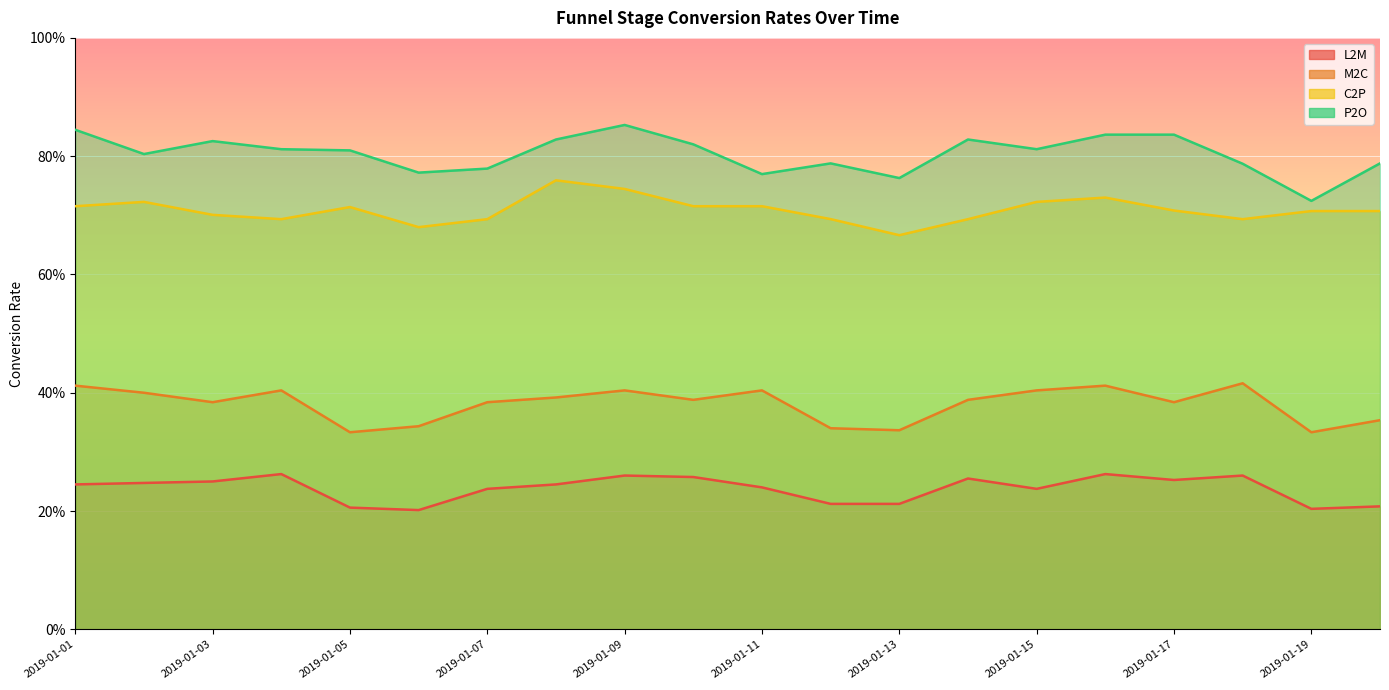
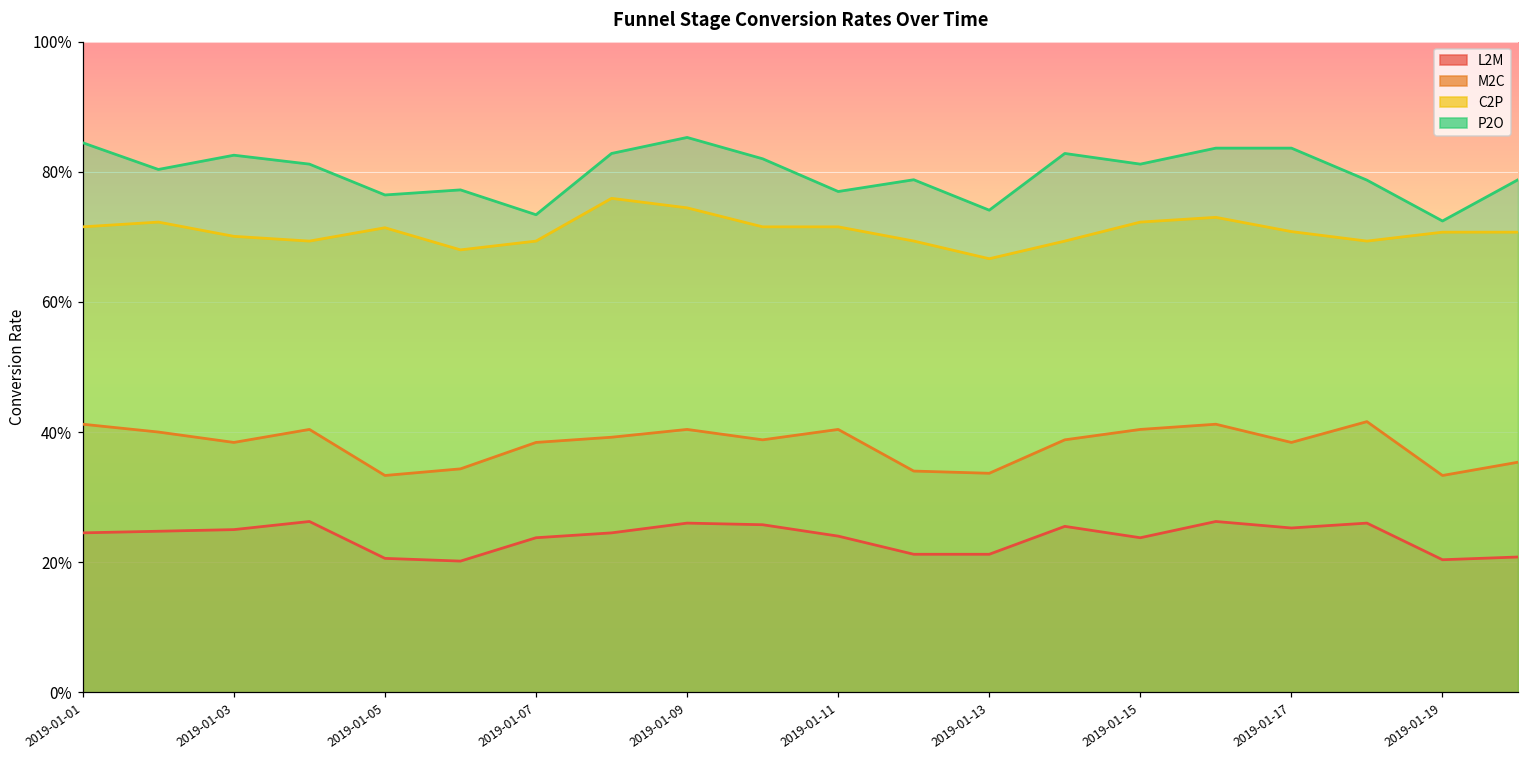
P2O, 2019-01-05: 81% -> 76%
P2O, 2019-01-07: 78% -> 73%
P2O, 2019-01-13: 76% -> 74%
